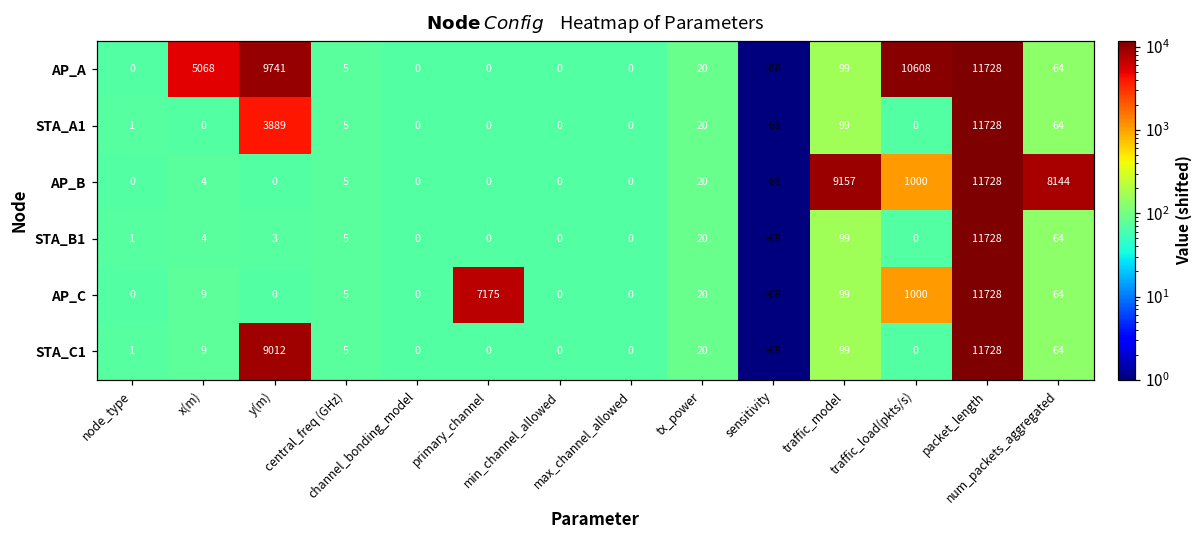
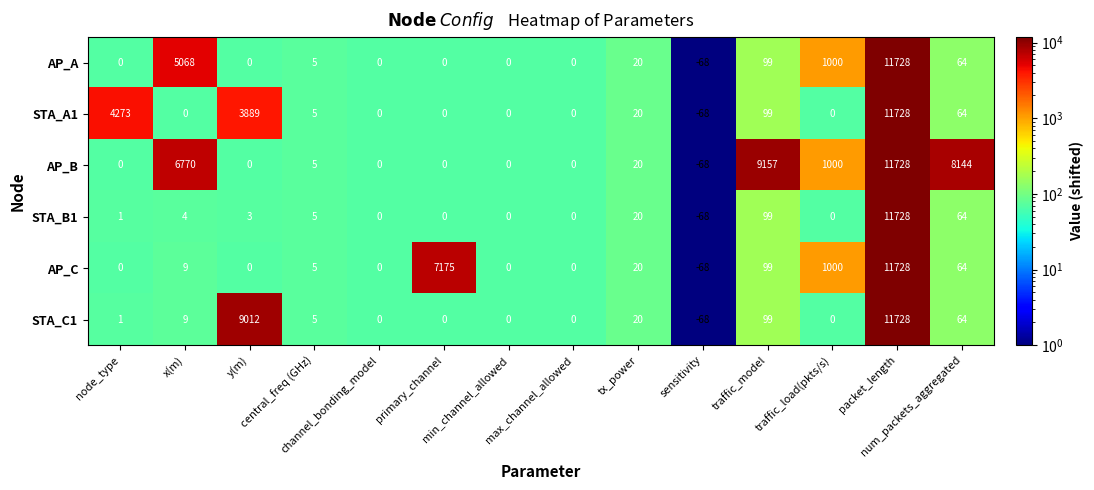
AP_A, y(m): 9741 -> 0
AP_A, traffic_load(pkts/s): 10608 -> 1000
STA_A1, node_type: 1 -> 4273
AP_B, x(m): 4 -> 6770
